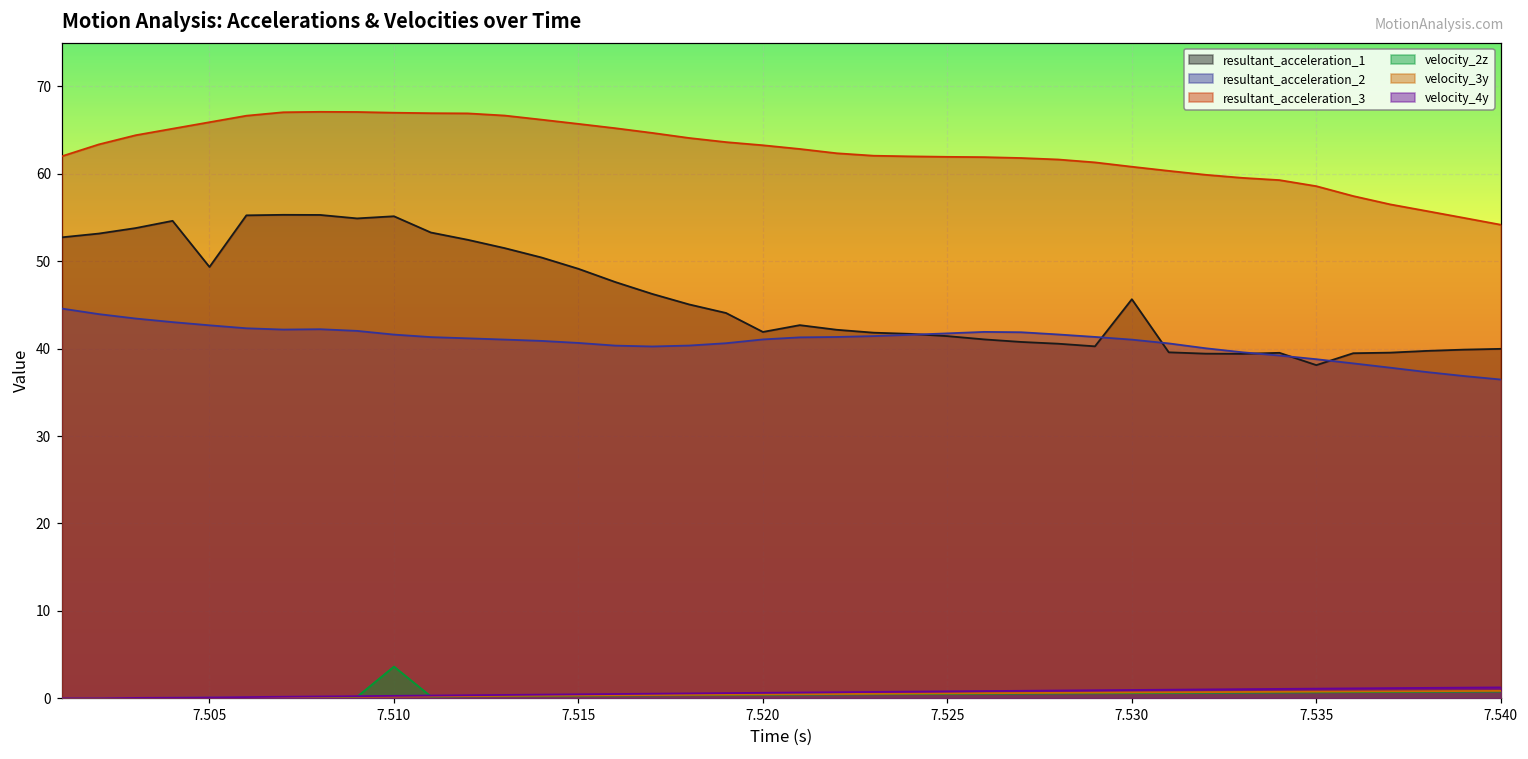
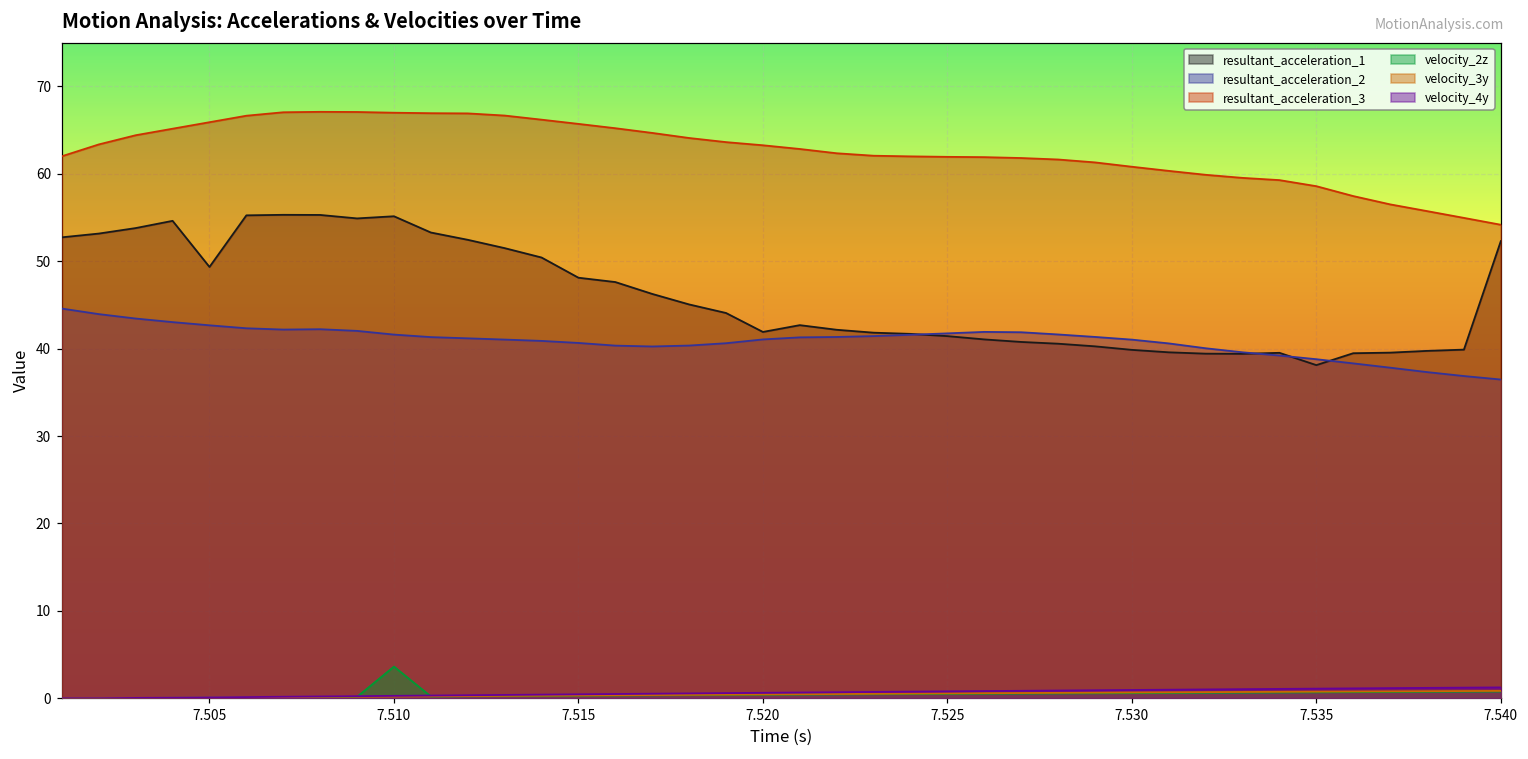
resultant_acceleration_1, 7.515: 49 -> 48
resultant_acceleration_1, 7.530: 46 -> 40
resultant_acceleration_1, 7.540: 40 -> 52
